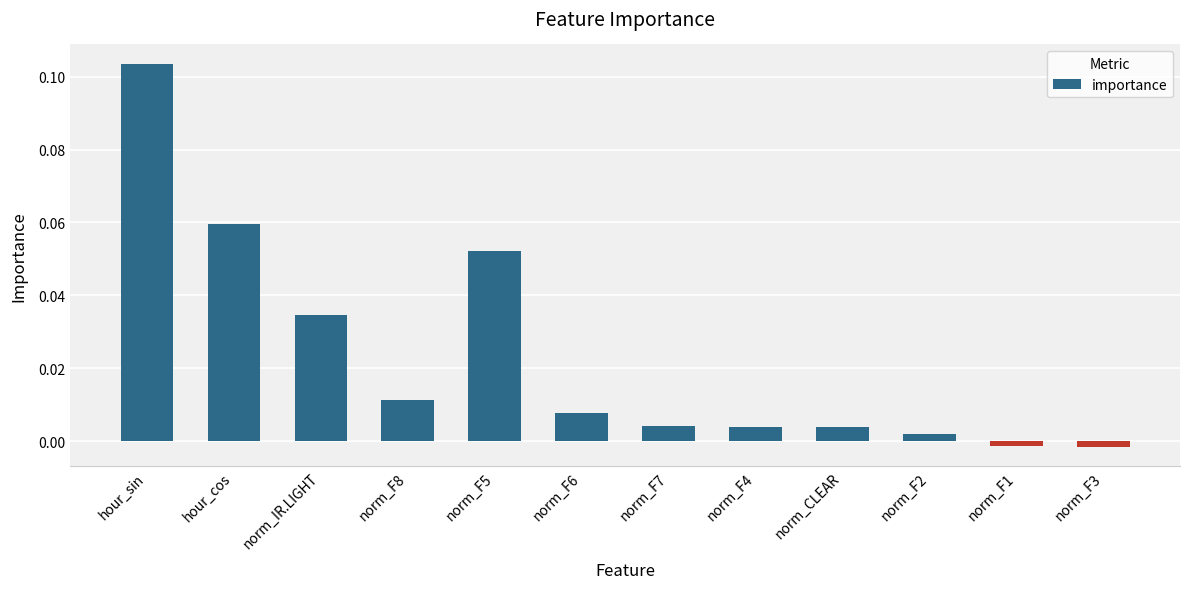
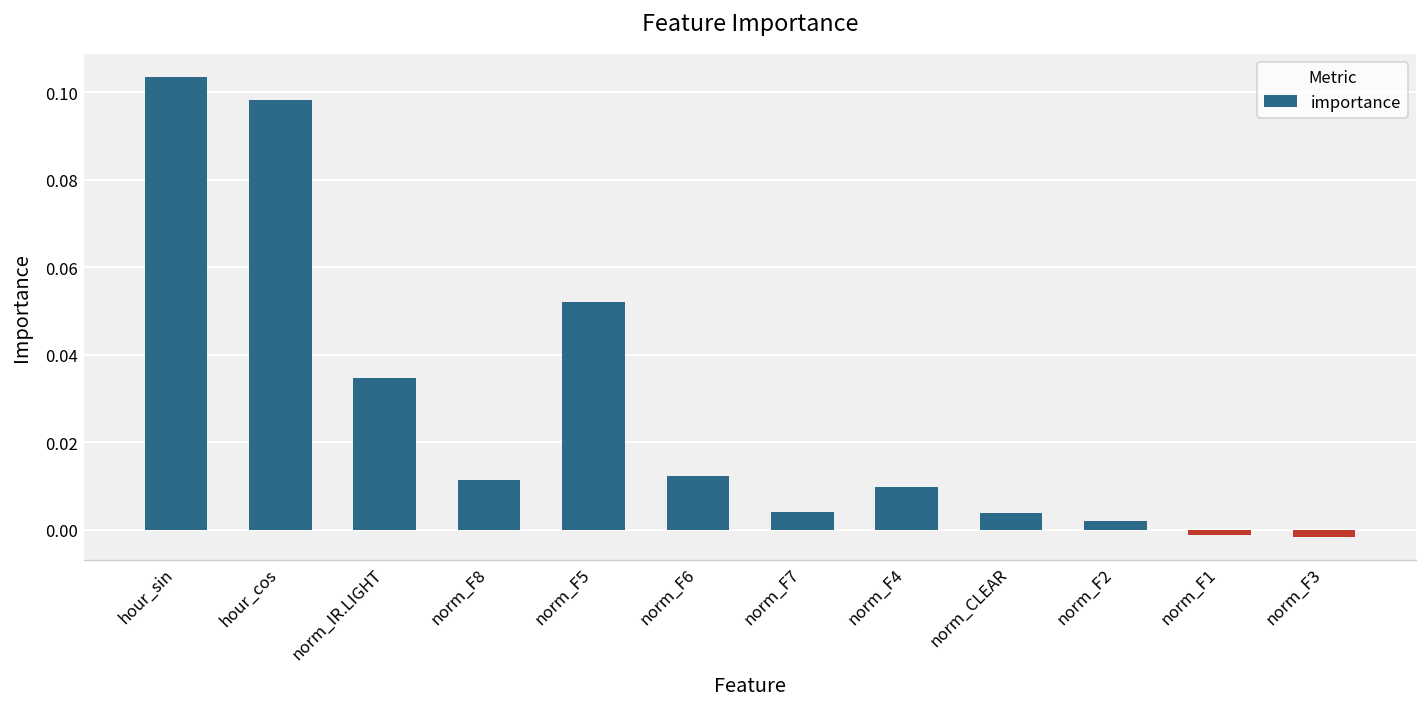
hour_cos: 0.060 -> 0.098
norm_F6: 0.008 -> 0.012
norm_F4: 0.004 -> 0.010
